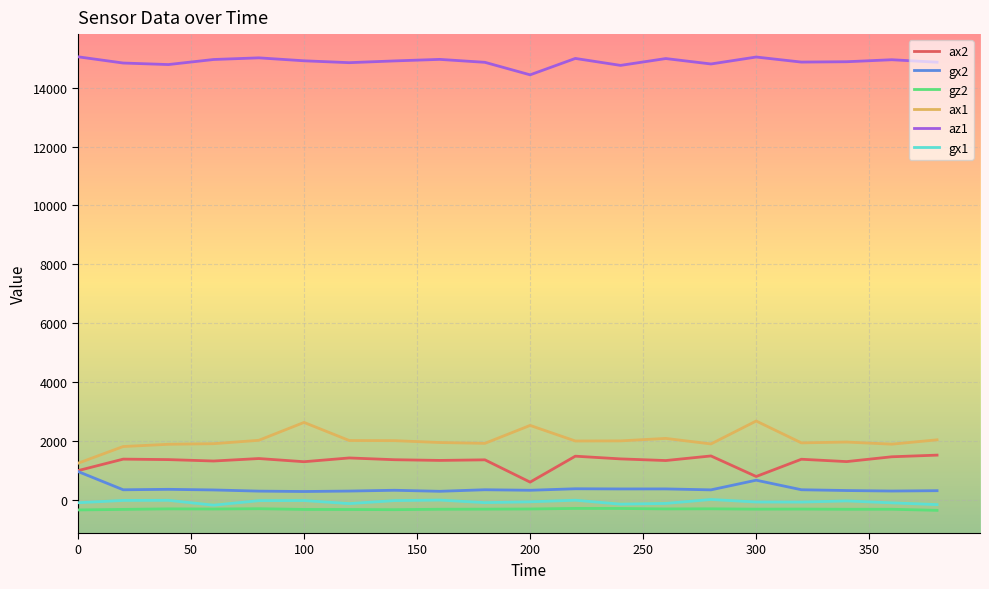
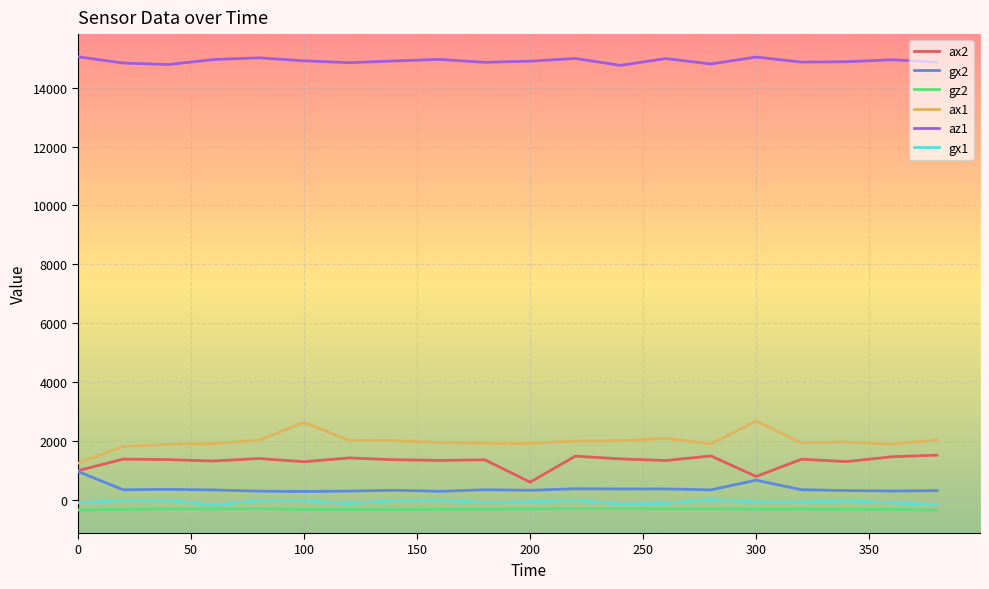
ax1, 200: 2500 -> 1900
az1, 200: 14400 -> 14900
